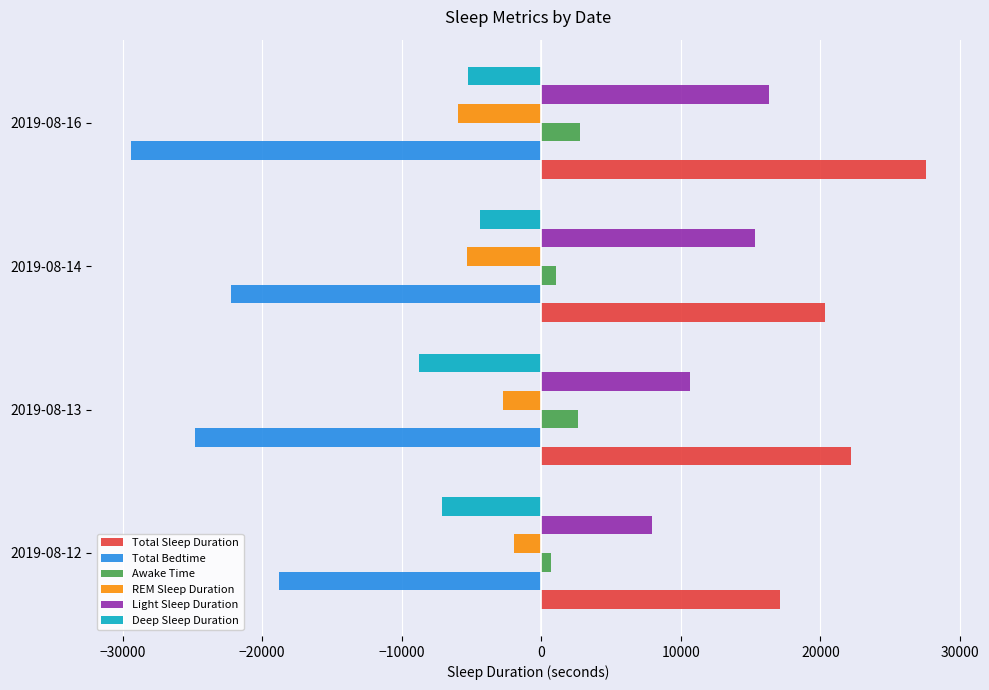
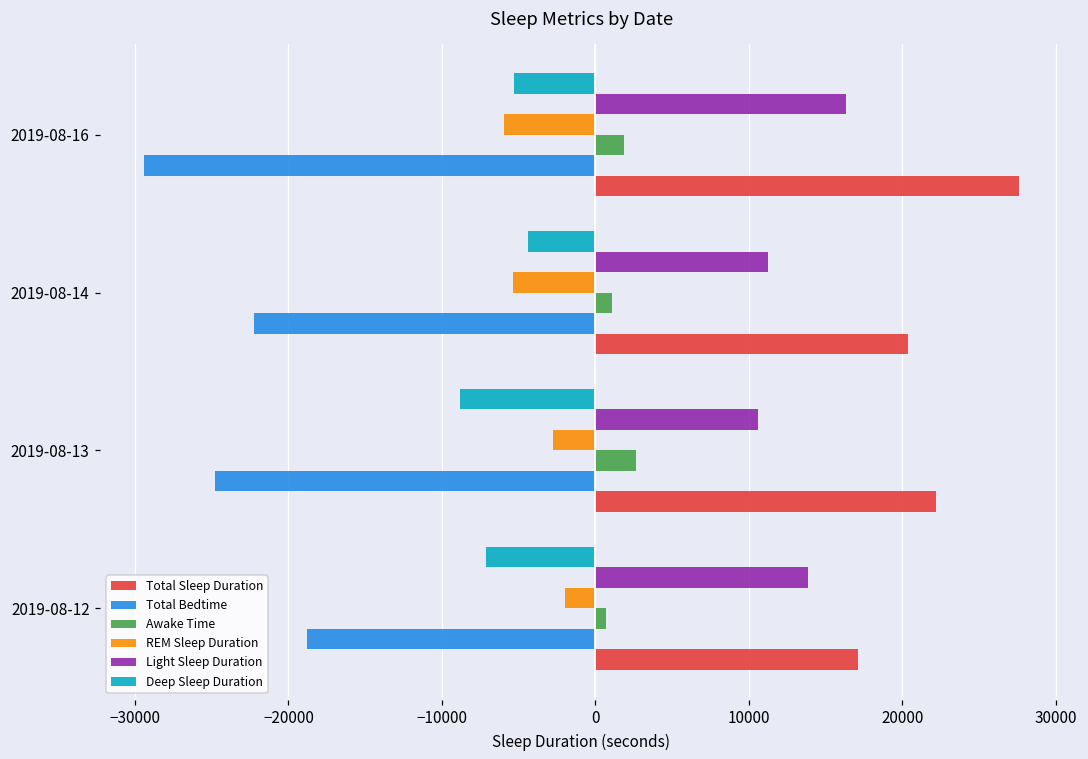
Awake Time, 2019-08-16: 2800 -> 1800
Light Sleep Duration, 2019-08-14: 15300 -> 11300
Light Sleep Duration, 2019-08-12: 8000 -> 13800
